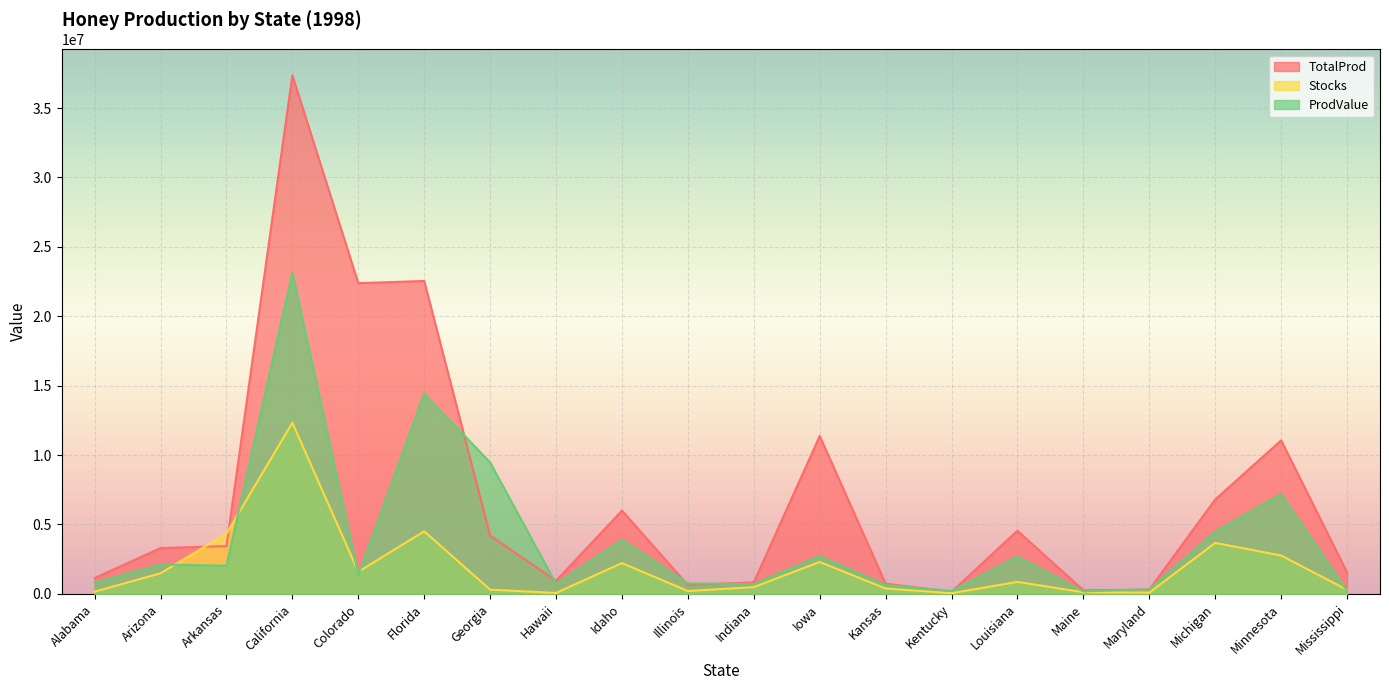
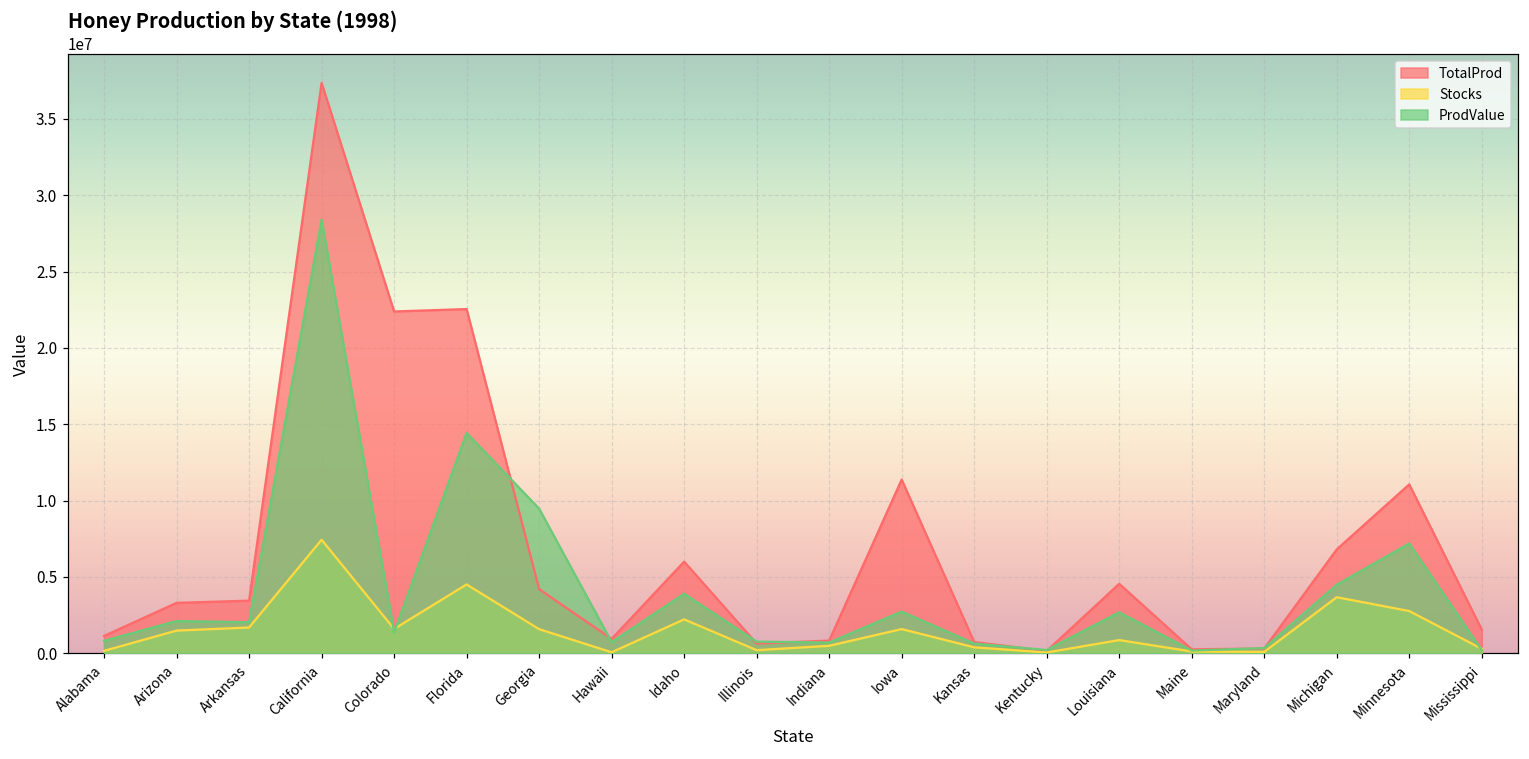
Stocks, Arkansas: 4300000 -> 1700000
Stocks, California: 12300000 -> 7400000
ProdValue, California: 23200000 -> 28400000
Stocks, Georgia: 300000 -> 1600000
Stocks, Iowa: 2300000 -> 1600000
